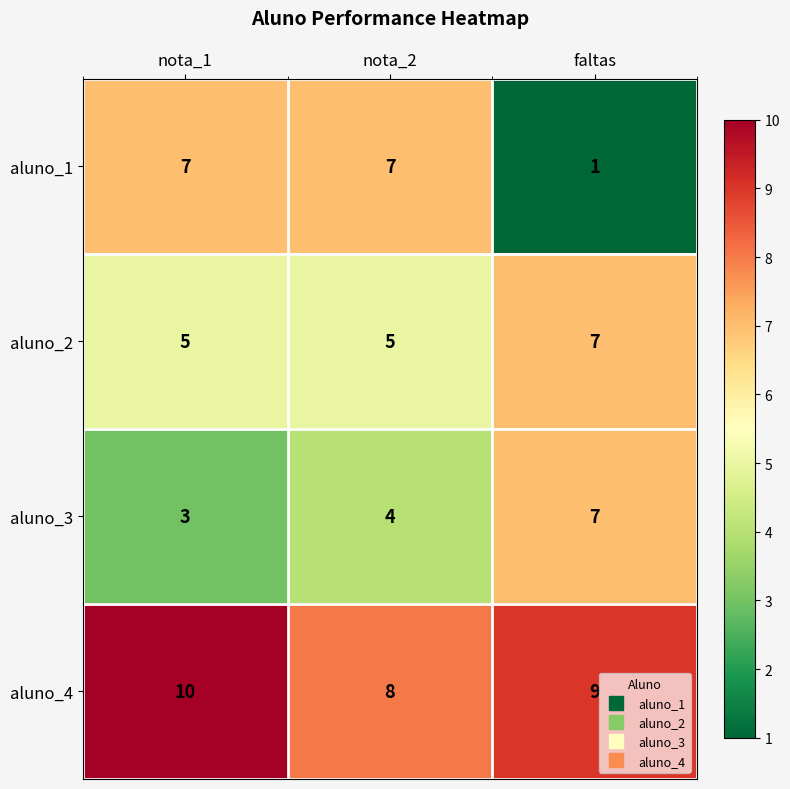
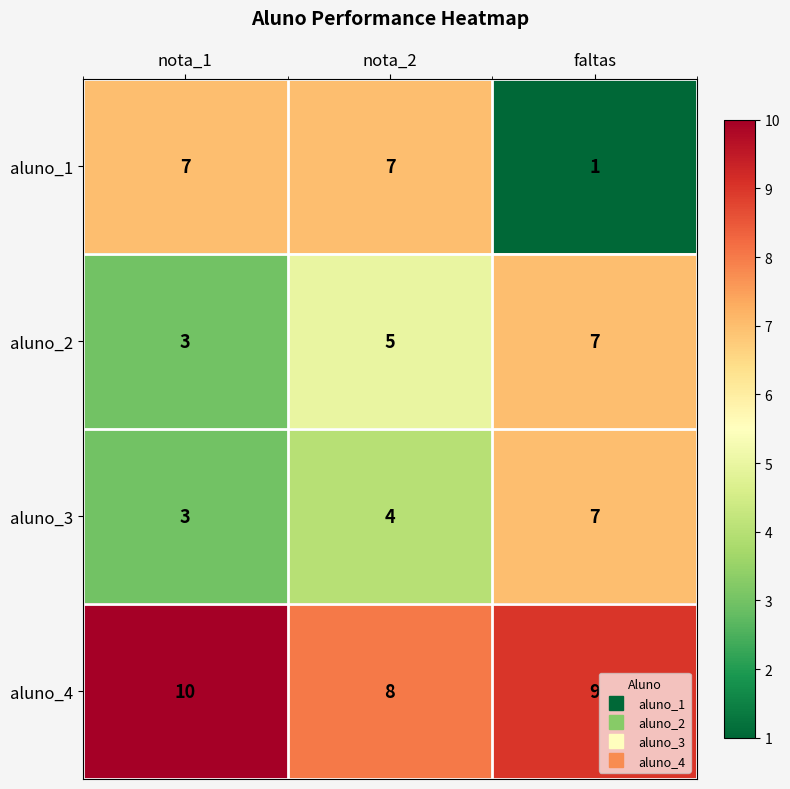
aluno_2, nota_1: 5 -> 3
